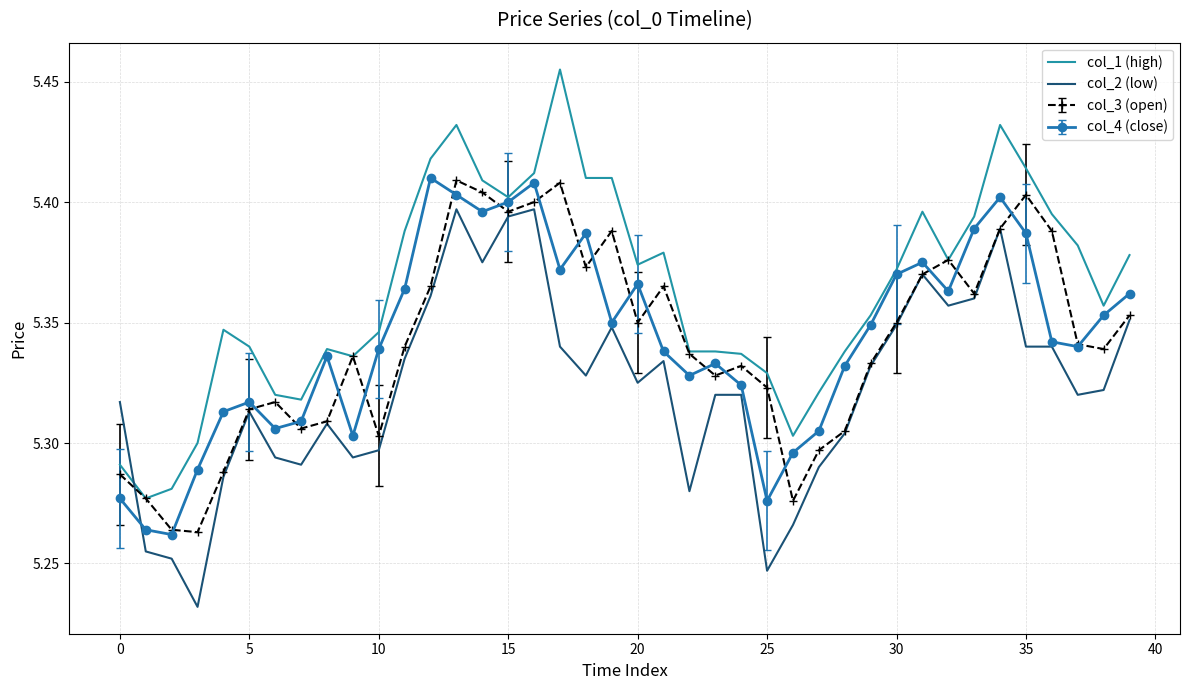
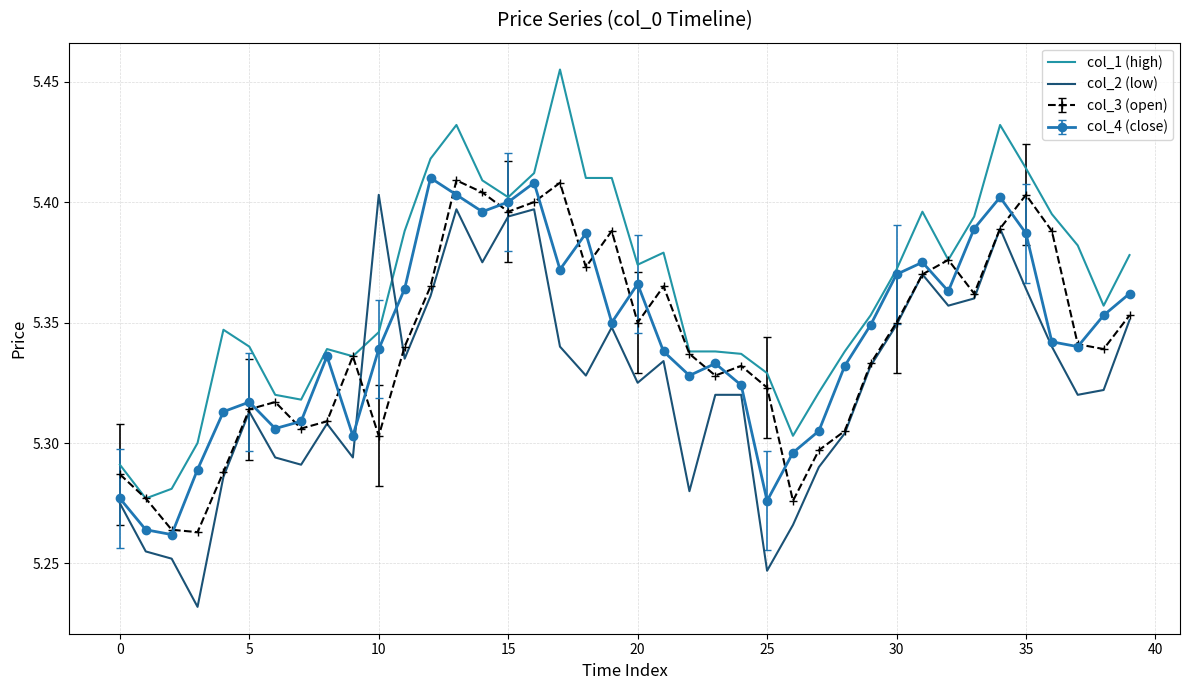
col_2 (low), 0: 5.317 -> 5.275
col_2 (low), 10: 5.297 -> 5.403
col_2 (low), 35: 5.340 -> 5.364
